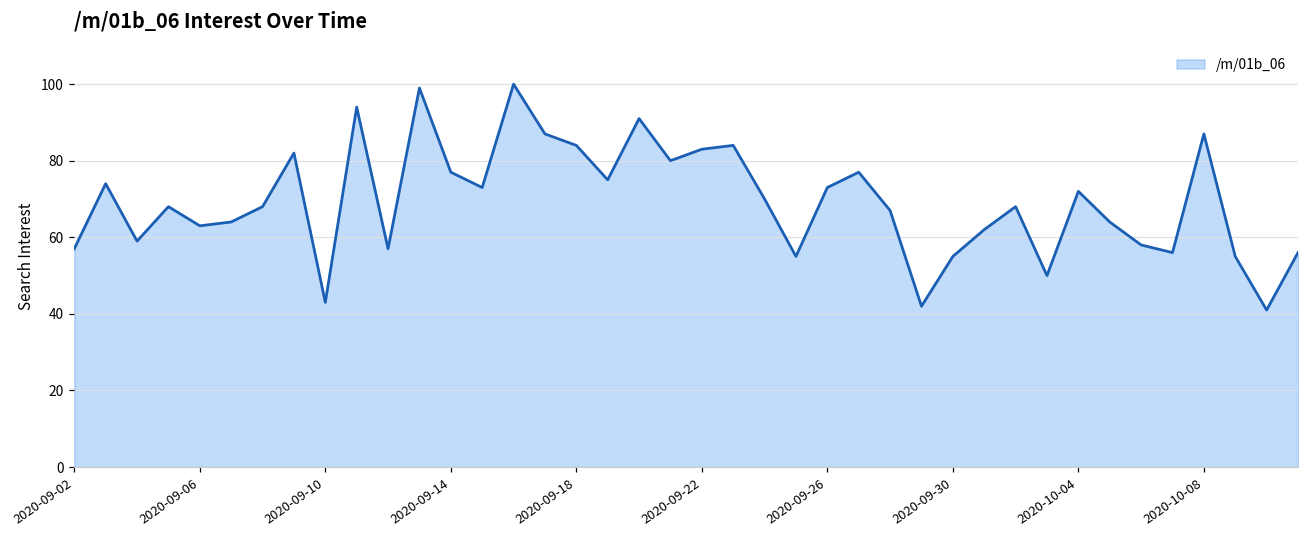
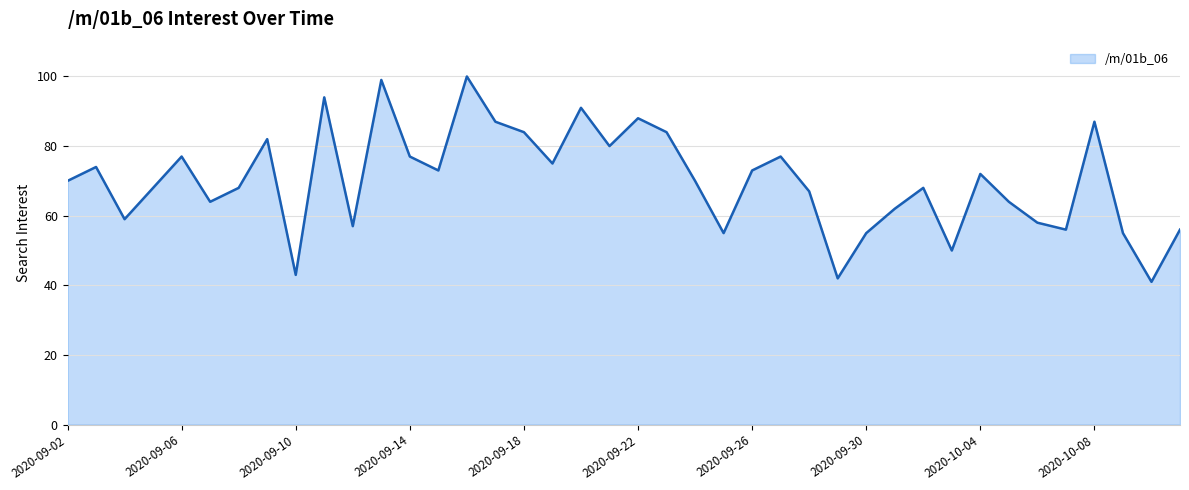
2020-09-02: 57 -> 70
2020-09-06: 63 -> 77
2020-09-22: 83 -> 88
